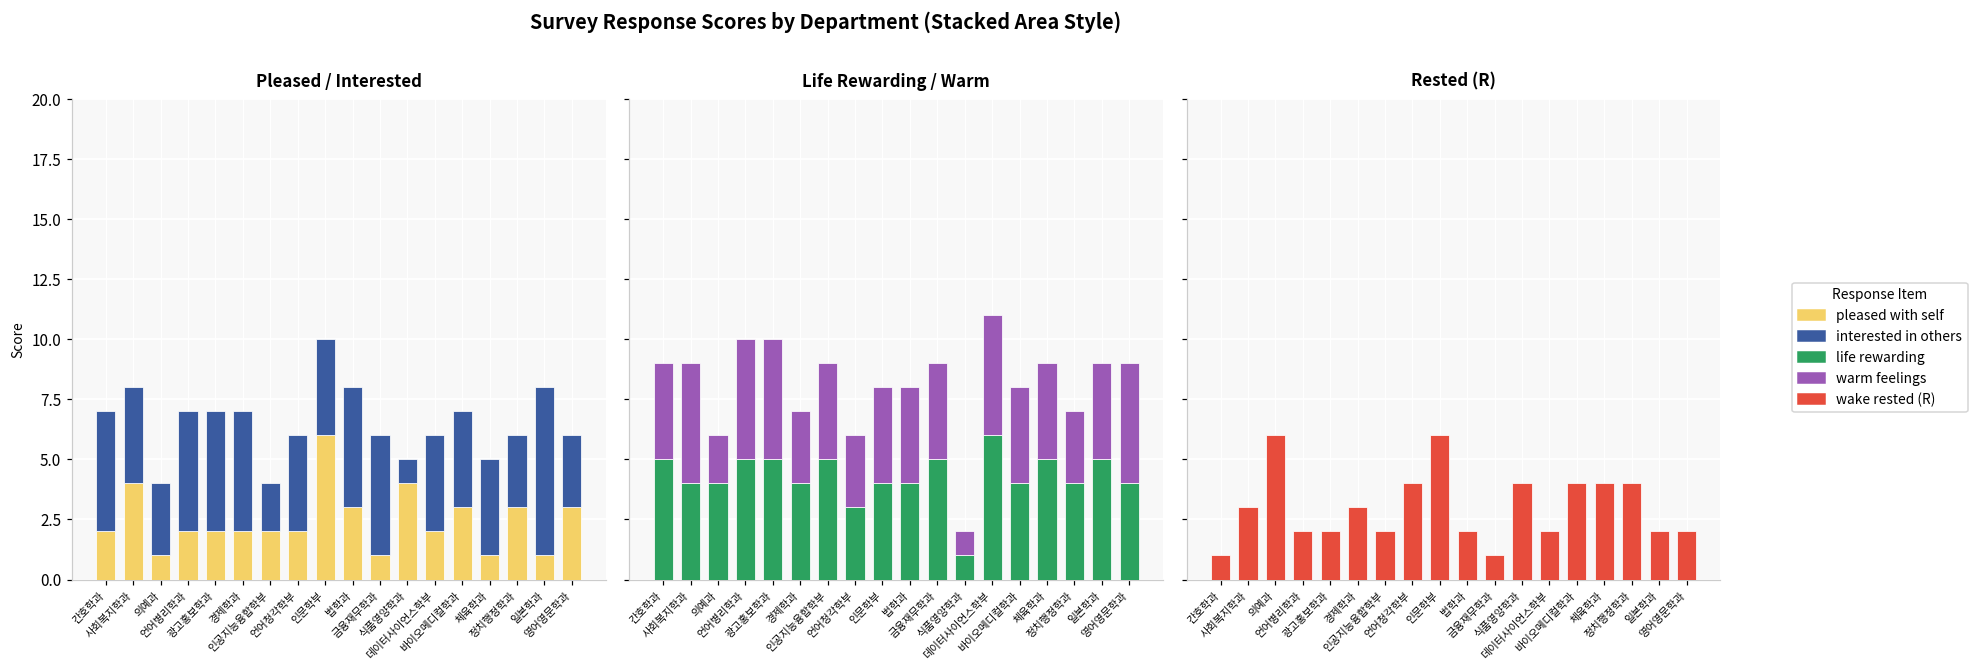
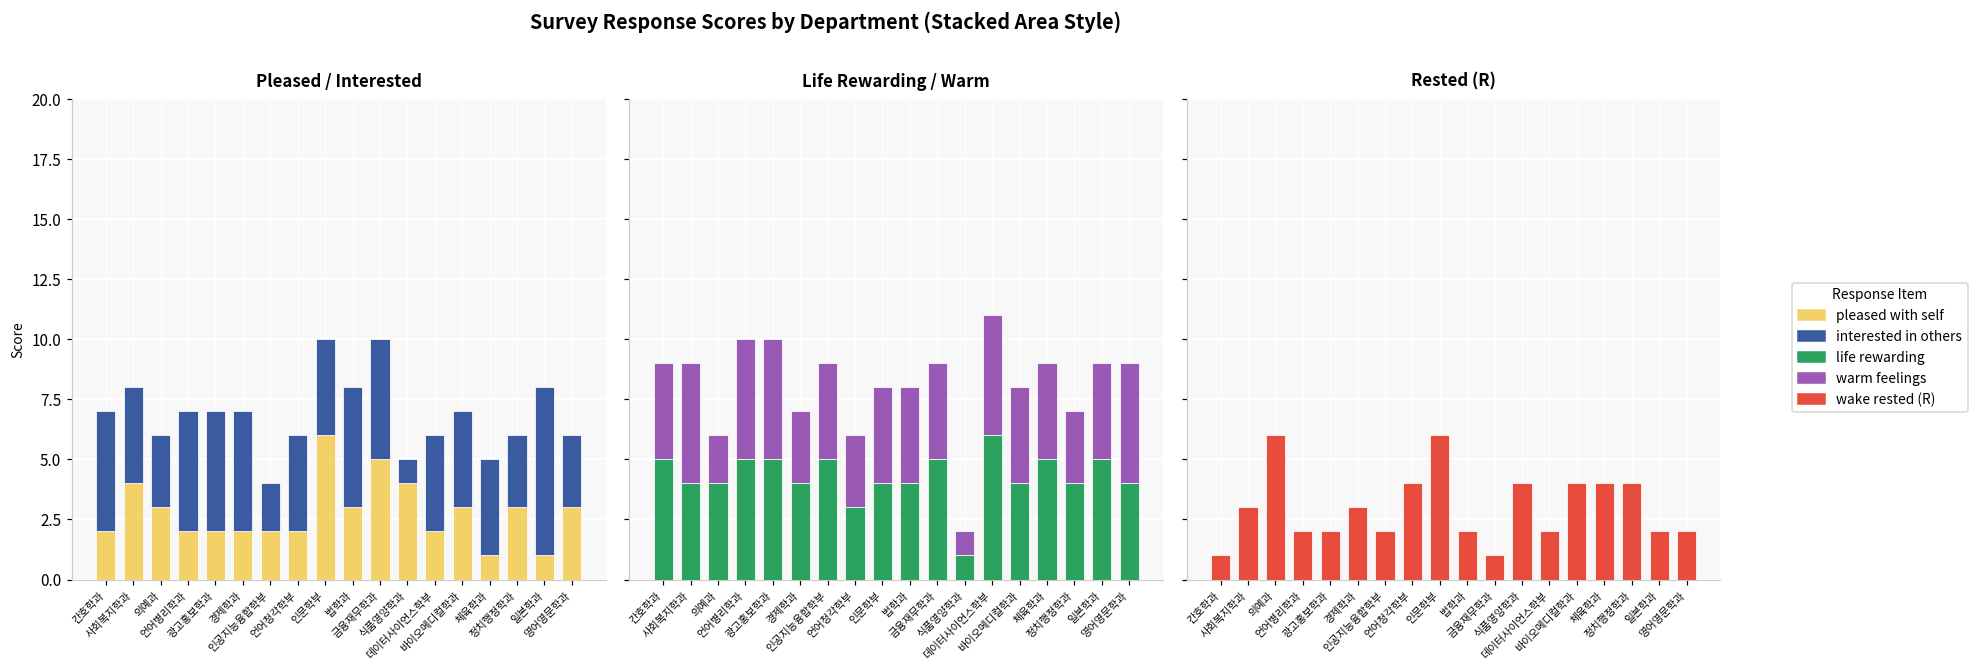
Pleased / Interested, pleased with self, 의예과: 1 -> 3
Pleased / Interested, pleased with self, 금융재무학과: 1 -> 5
